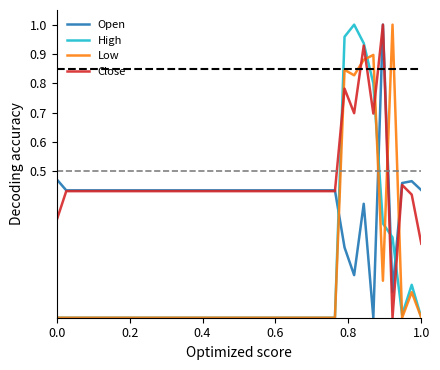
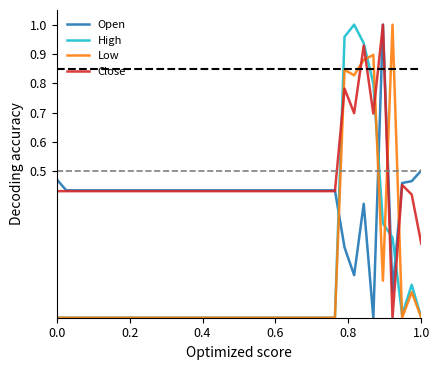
Close, 0.0: 0.33 -> 0.43
Open, 1.0: 0.44 -> 0.50
